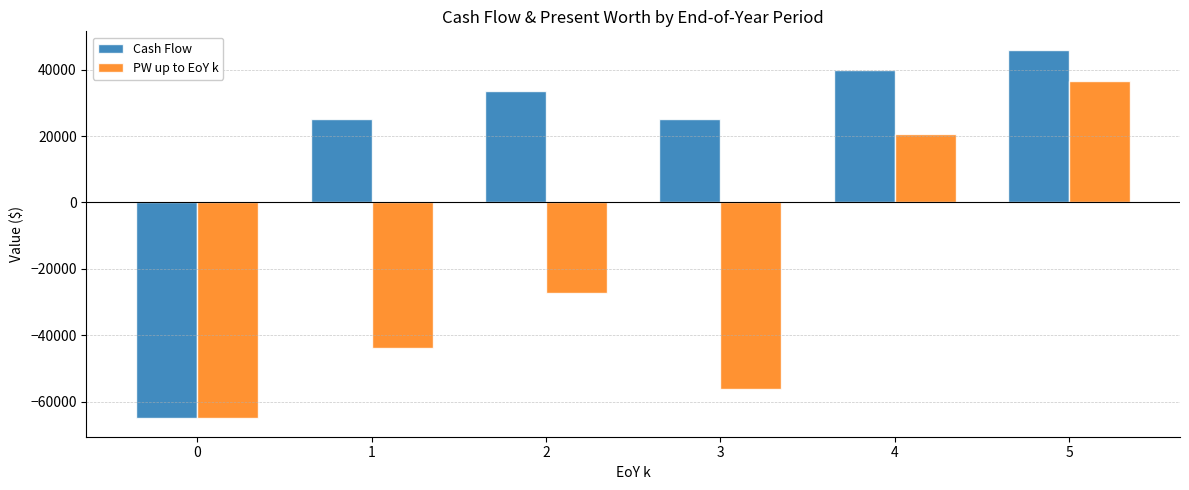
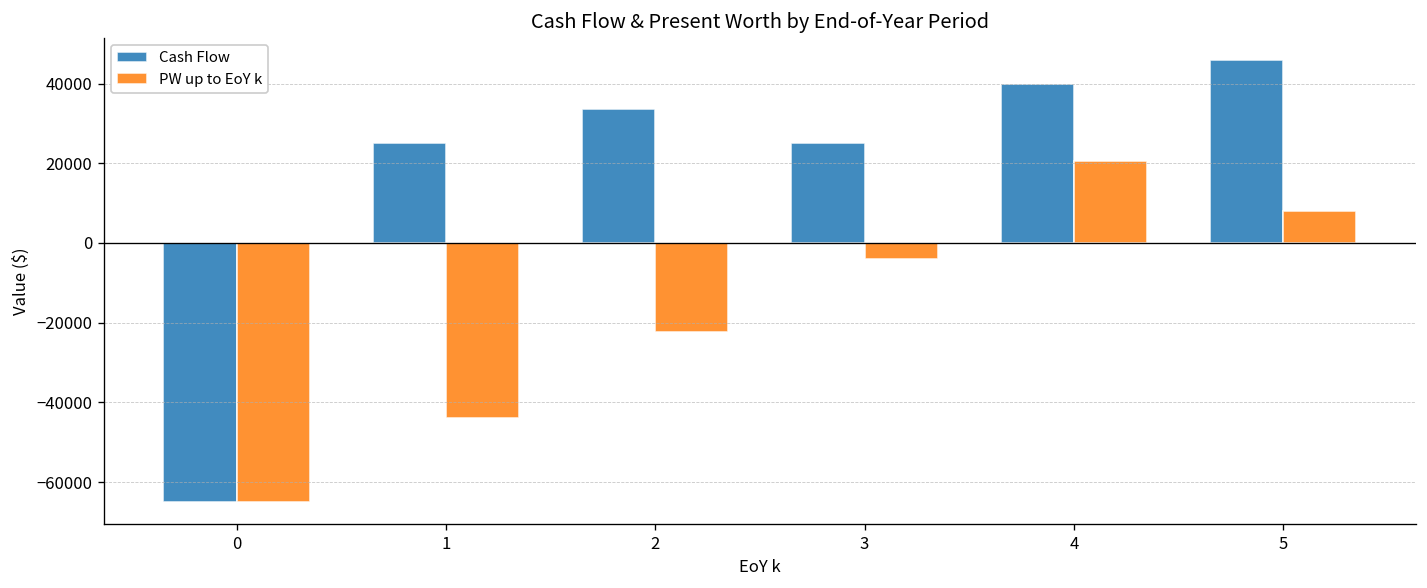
PW up to EoY k, 2: -27000 -> -22000
PW up to EoY k, 3: -56000 -> -4000
PW up to EoY k, 5: 37000 -> 8000
